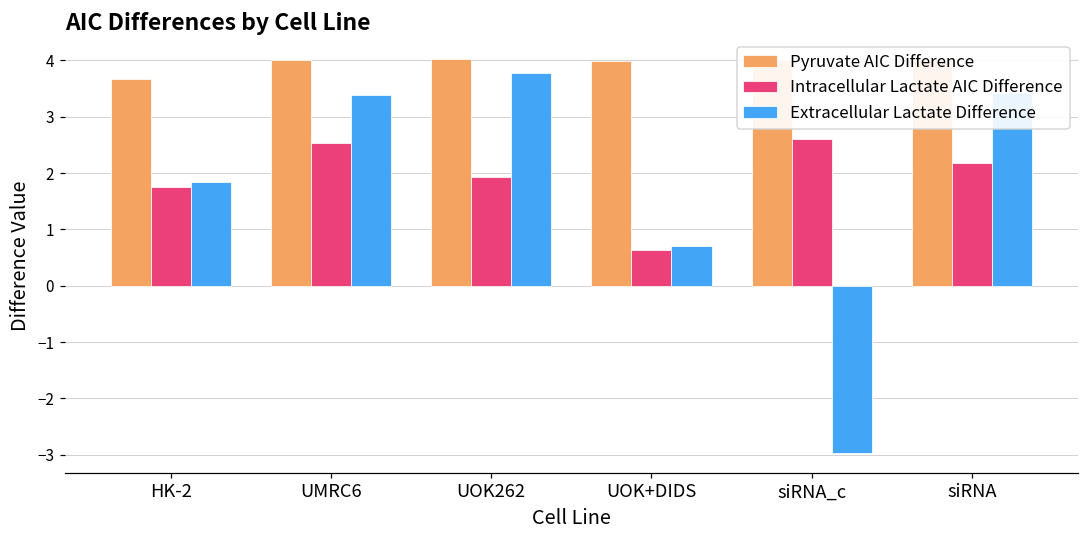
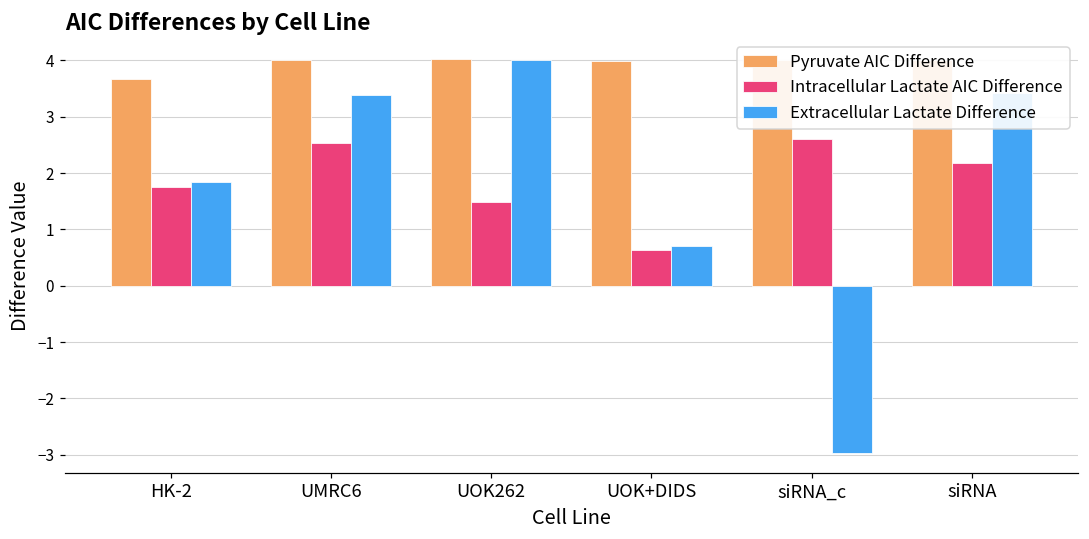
Intracellular Lactate AIC Difference, UOK262: 1.9 -> 1.5
Extracellular Lactate Difference, UOK262: 3.8 -> 4.0
